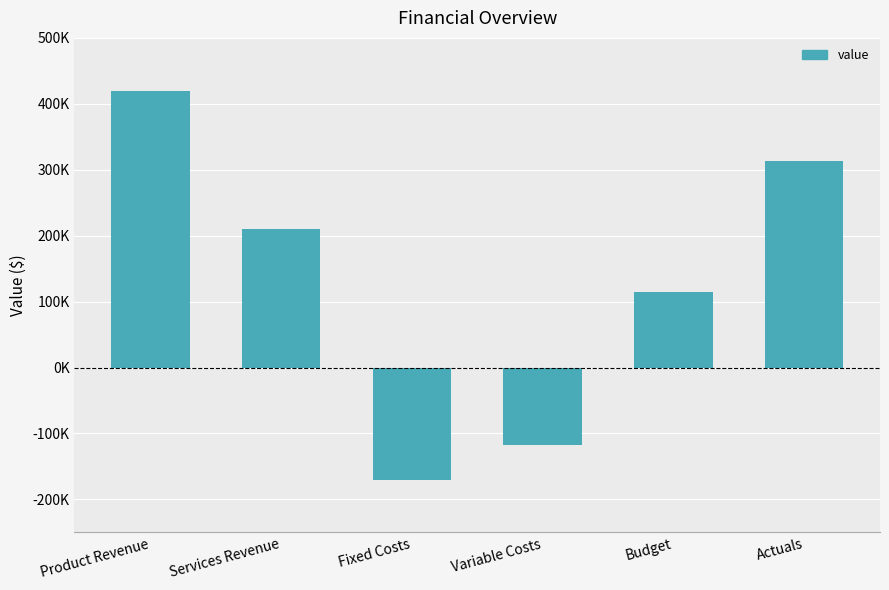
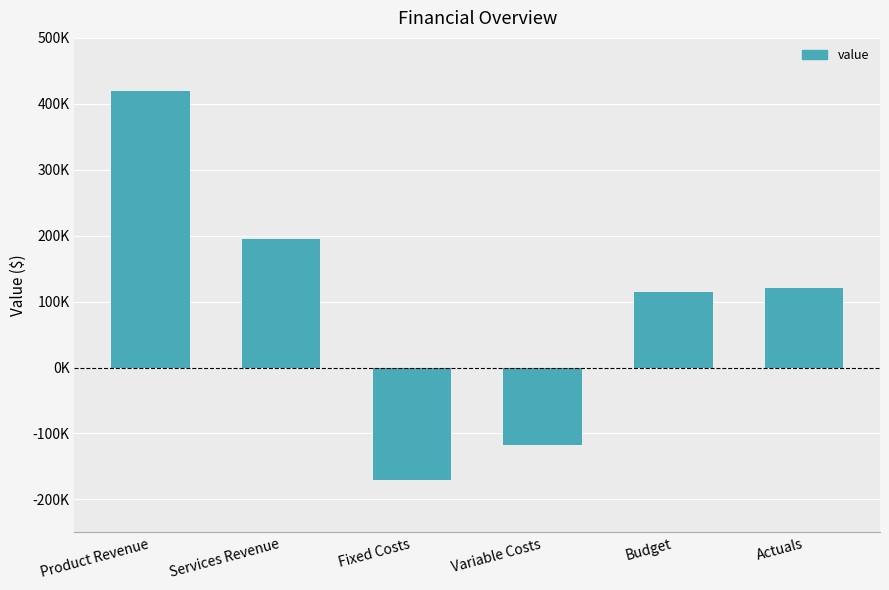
Services Revenue: 210000 -> 190000
Actuals: 310000 -> 120000
